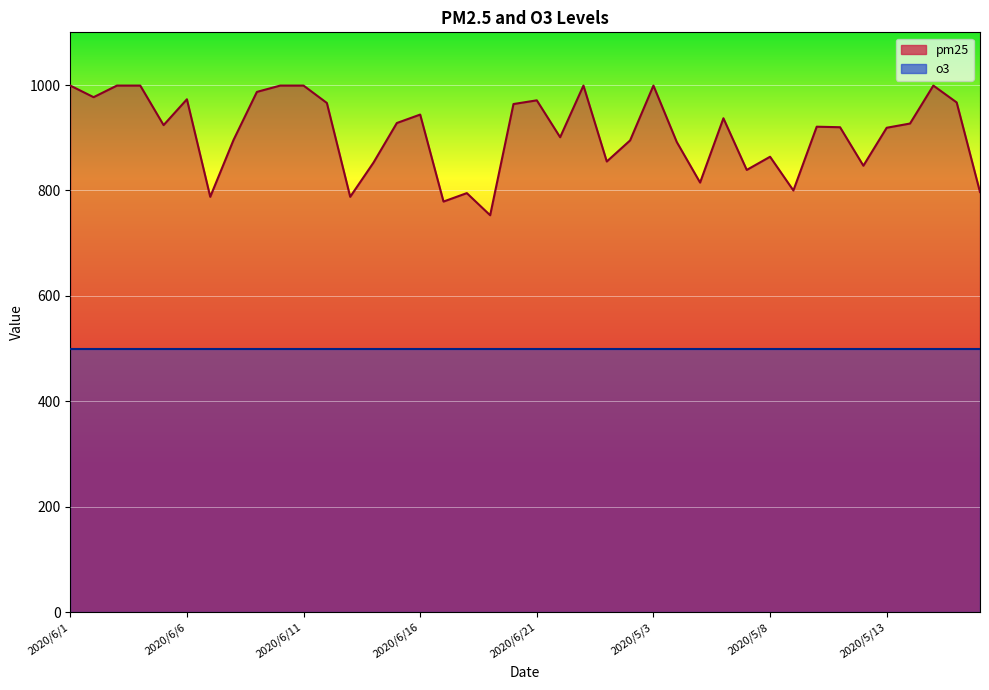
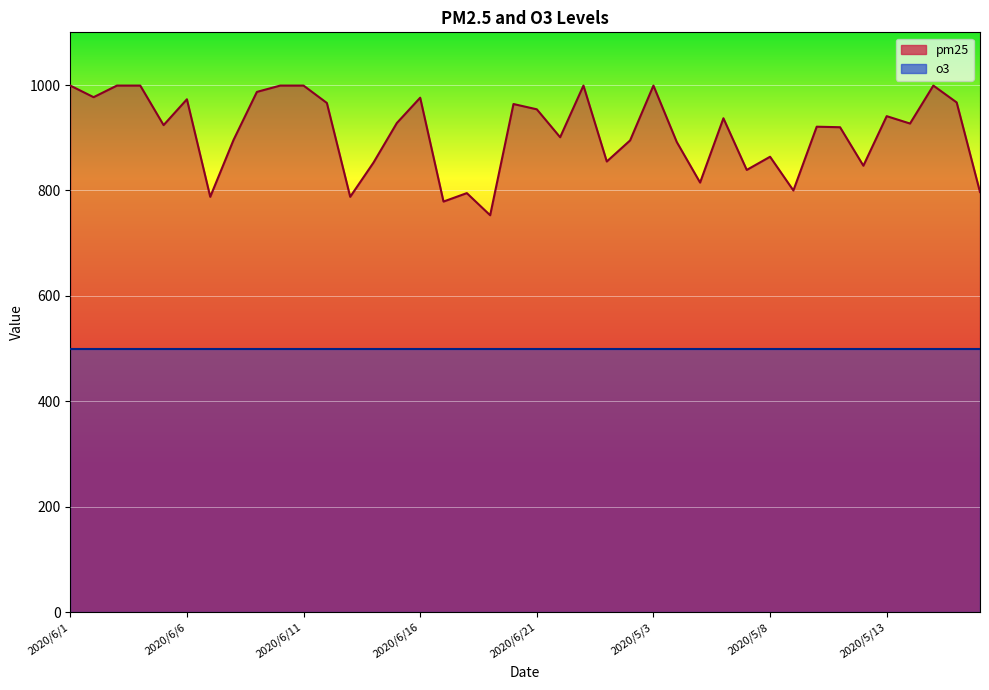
pm25, 2020/6/16: 940 -> 980
pm25, 2020/6/21: 970 -> 950
pm25, 2020/5/13: 920 -> 940
